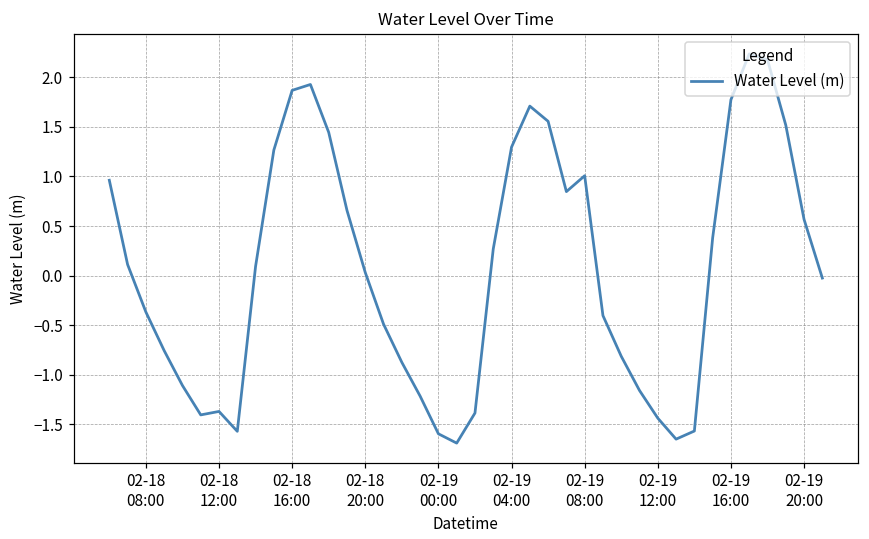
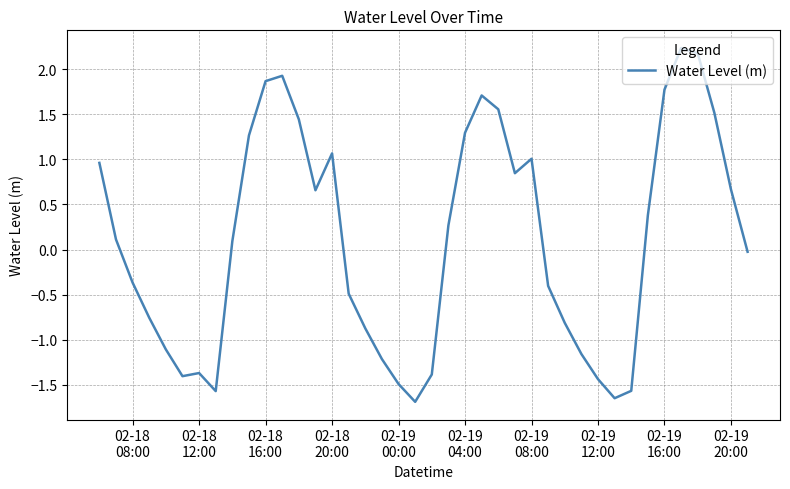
02-18 20:00: 0.0 -> 1.1
02-19 00:00: -1.6 -> -1.5
02-19 20:00: 0.6 -> 0.7
